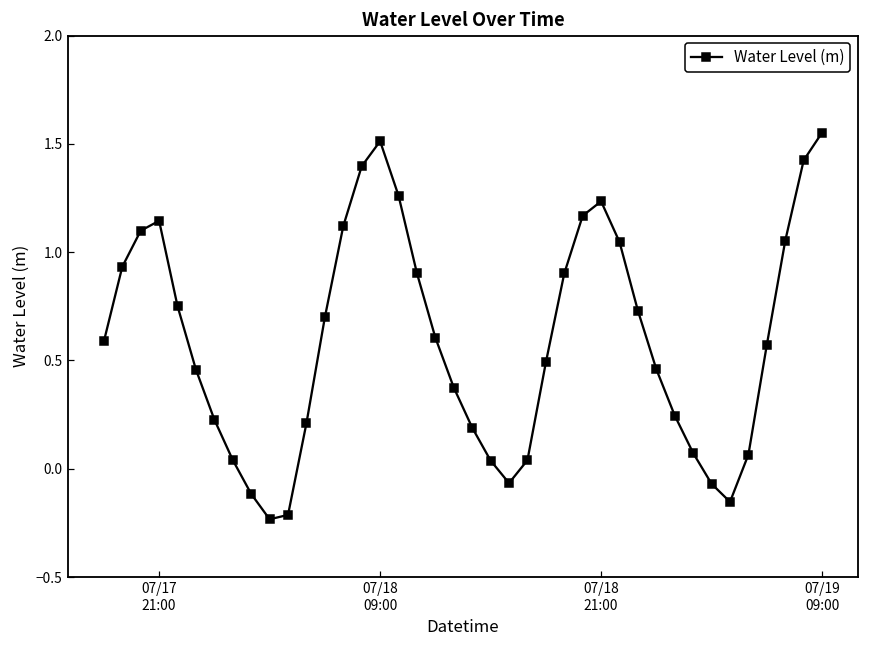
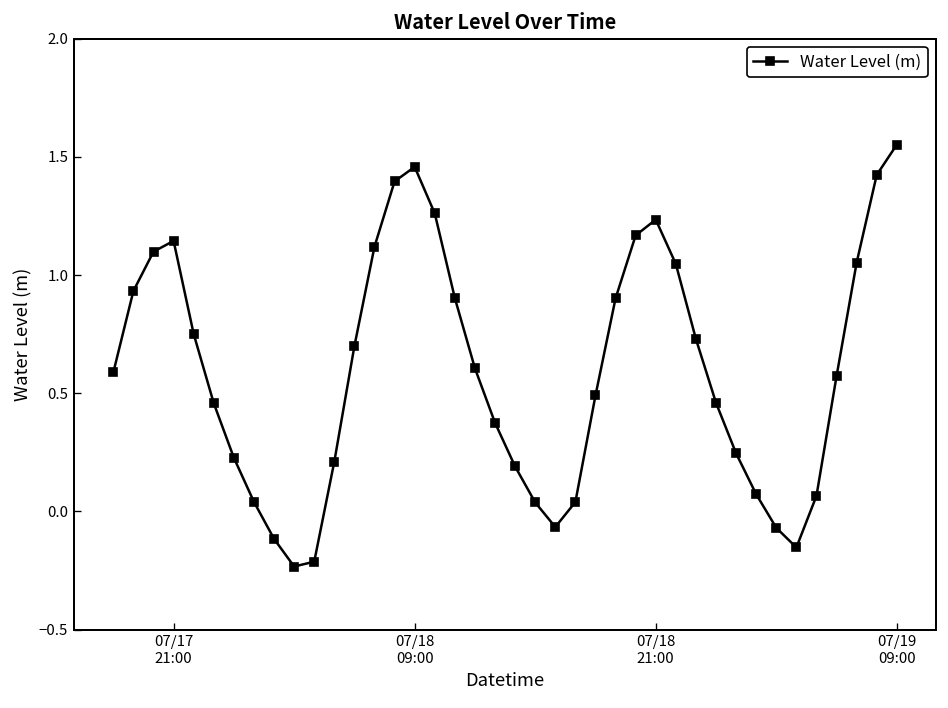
07/18 09:00: 1.51 -> 1.46
